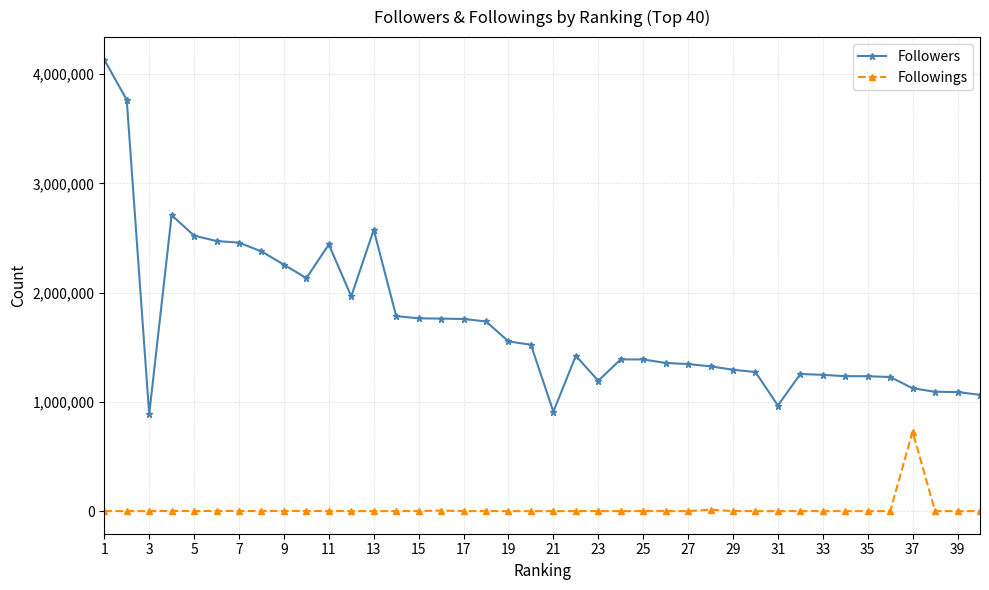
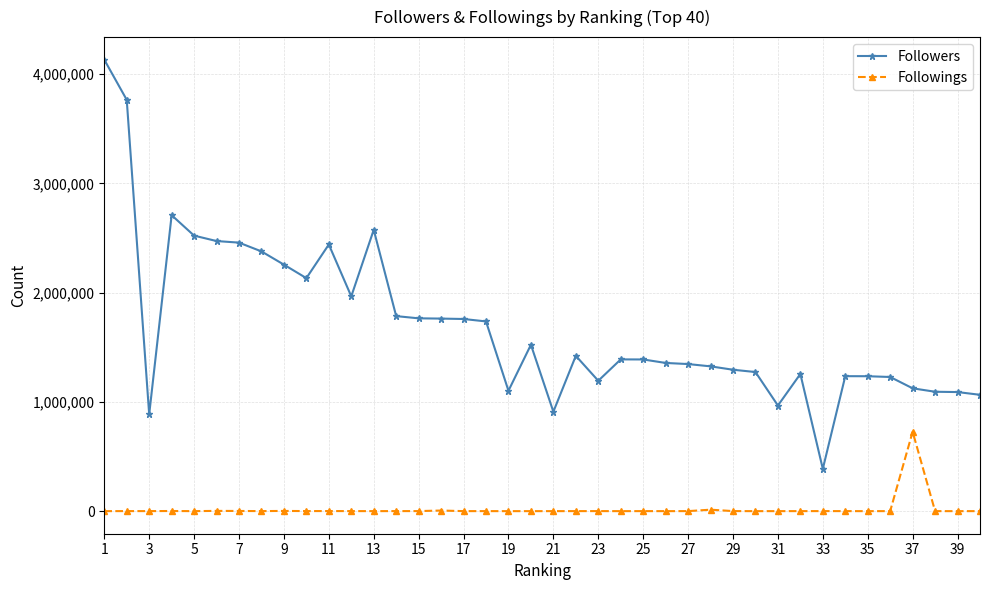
Followers, 19: 1,550,000 -> 1,100,000
Followers, 33: 1,250,000 -> 390,000
